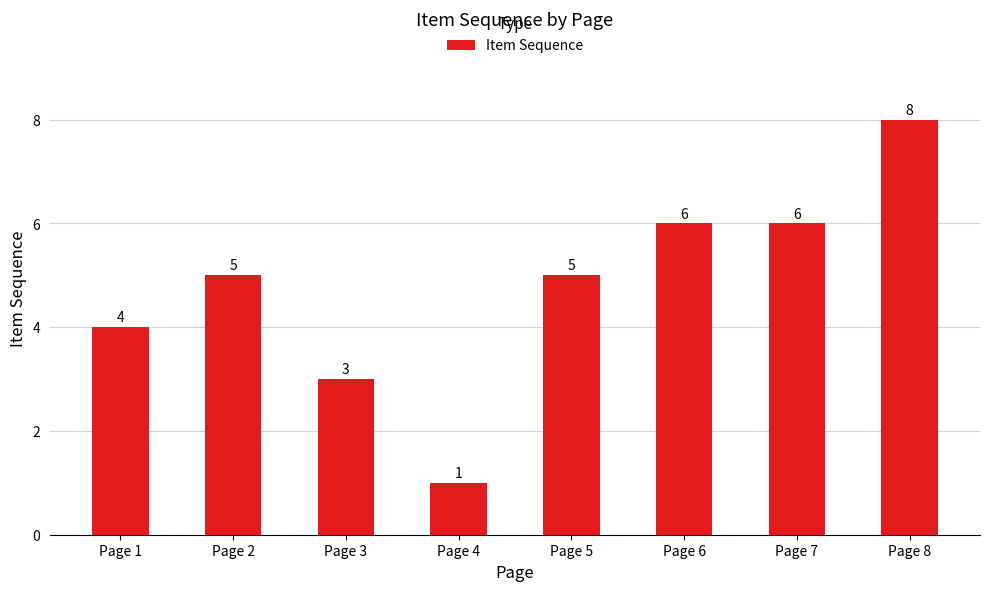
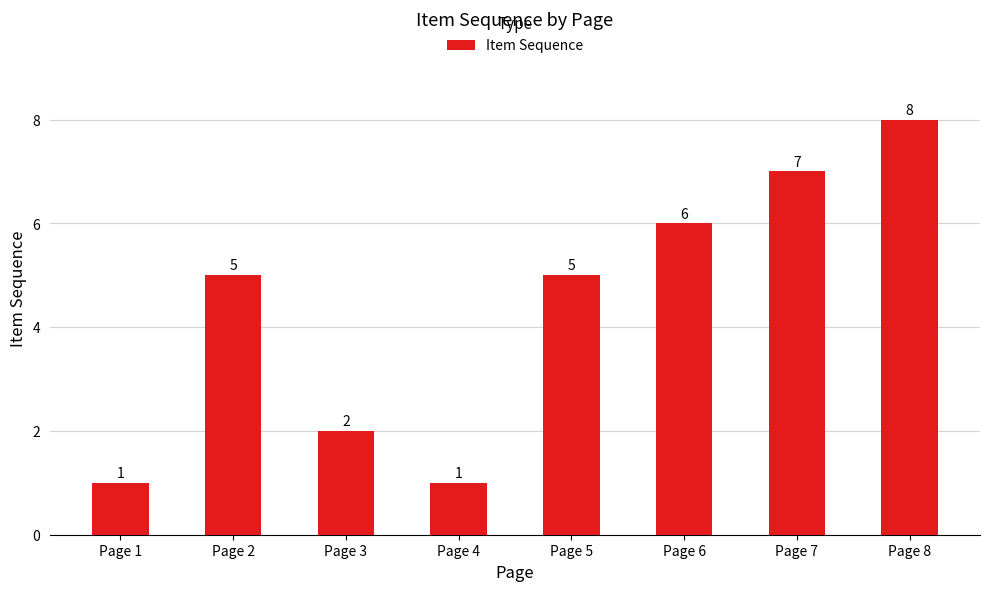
Page 1: 4 -> 1
Page 3: 3 -> 2
Page 7: 6 -> 7
